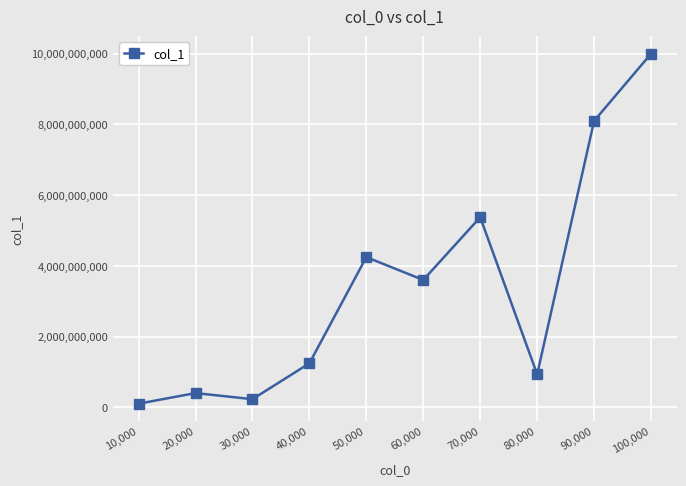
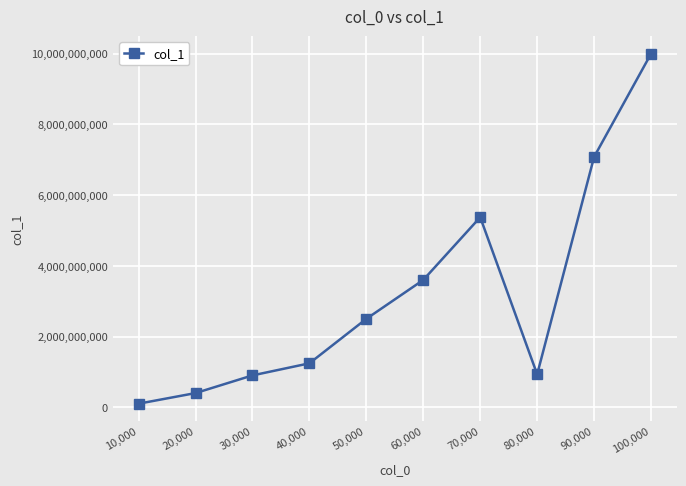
30,000: 200,000,000 -> 900,000,000
50,000: 4,200,000,000 -> 2,500,000,000
90,000: 8,100,000,000 -> 7,100,000,000
